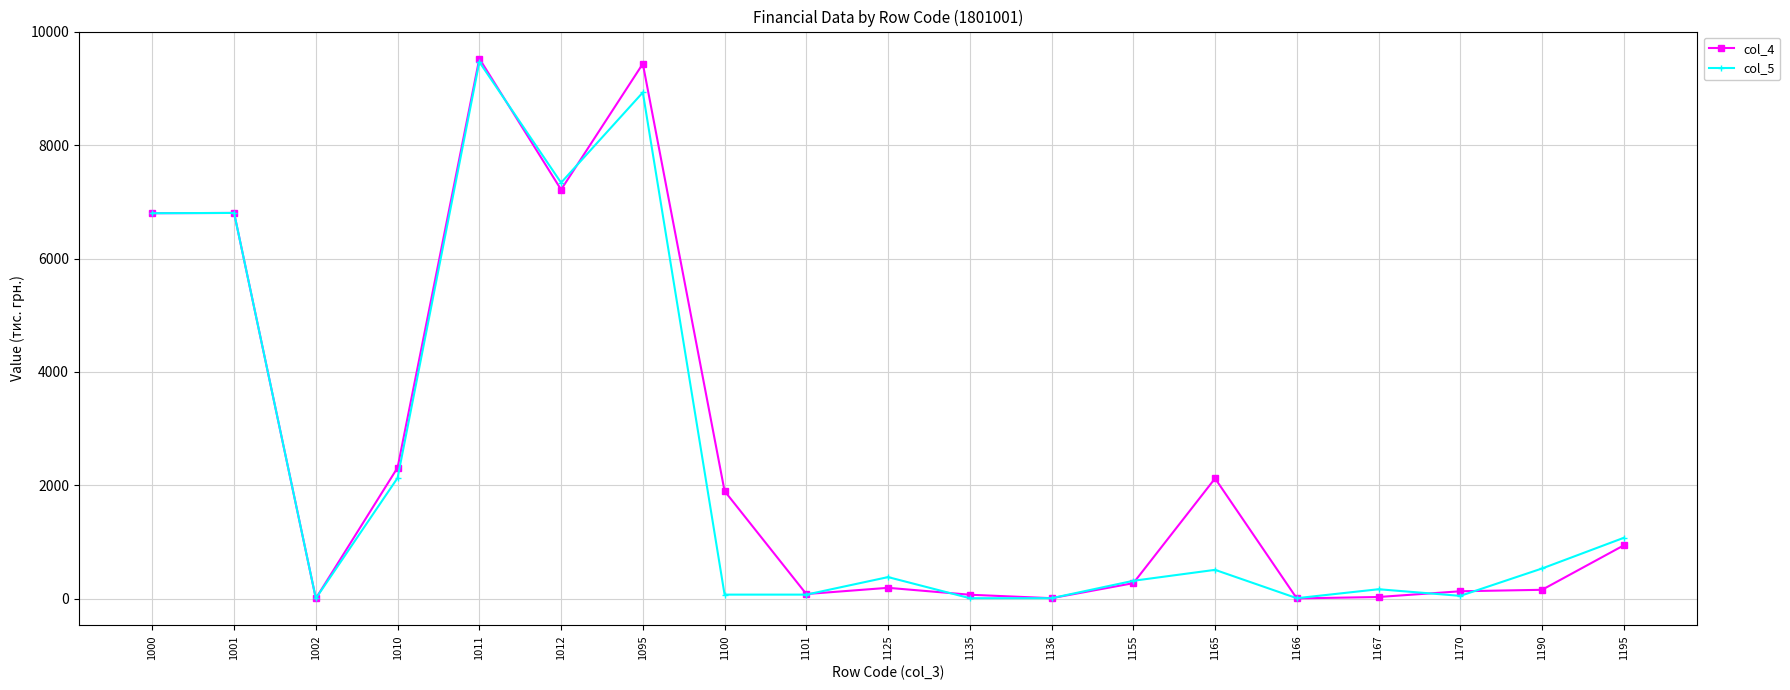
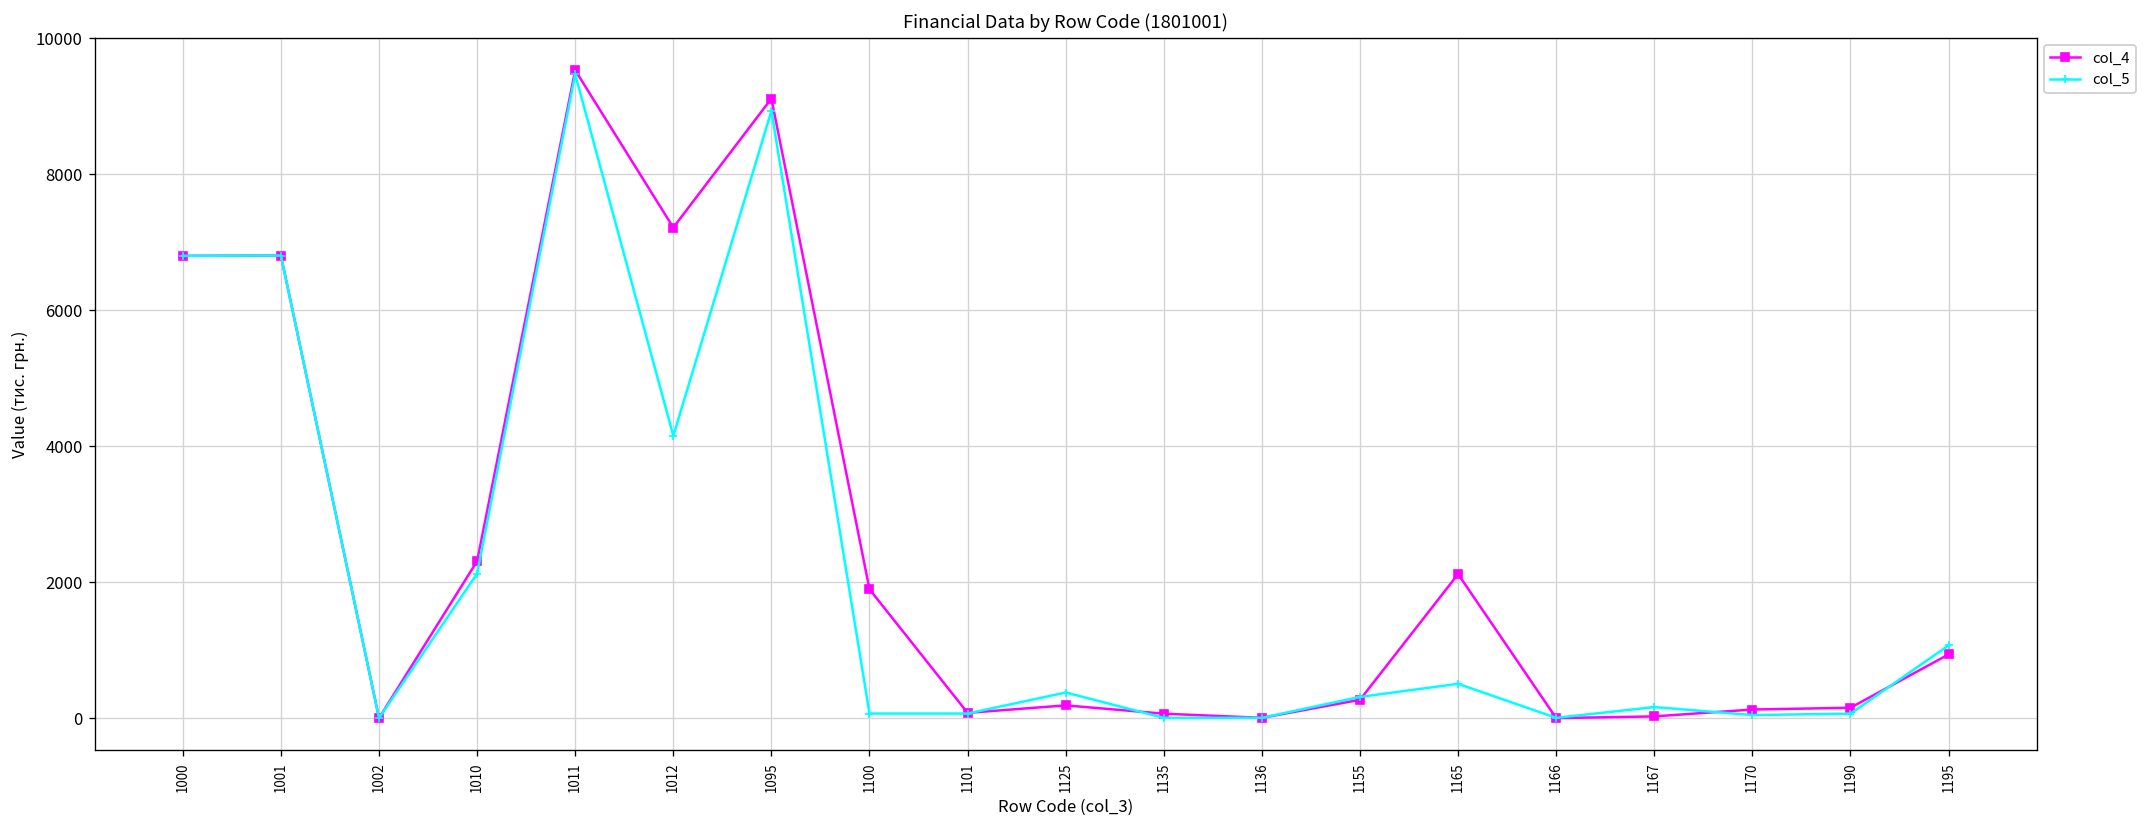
col_5, 1012: 7300 -> 4200
col_4, 1095: 9400 -> 9100
col_5, 1190: 500 -> 100
